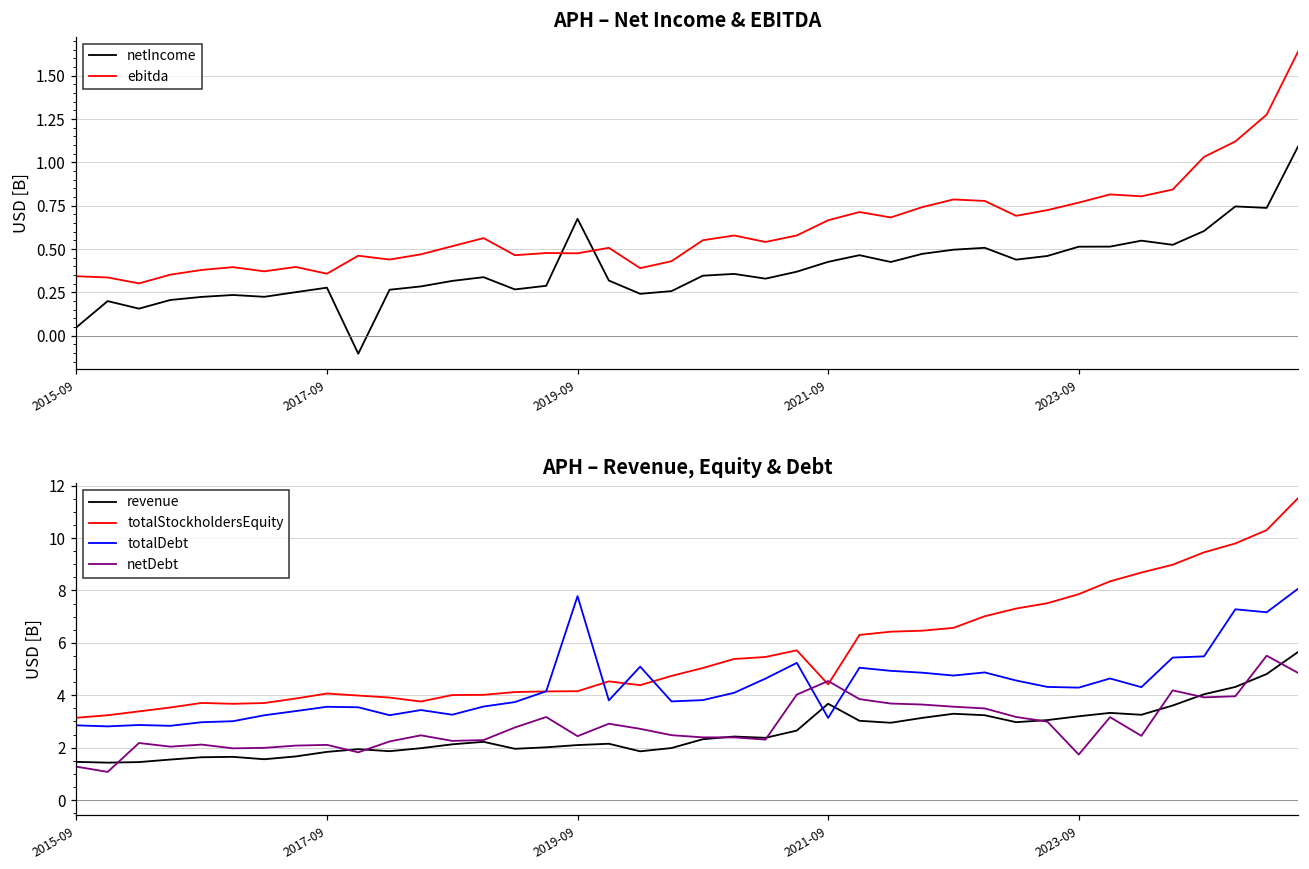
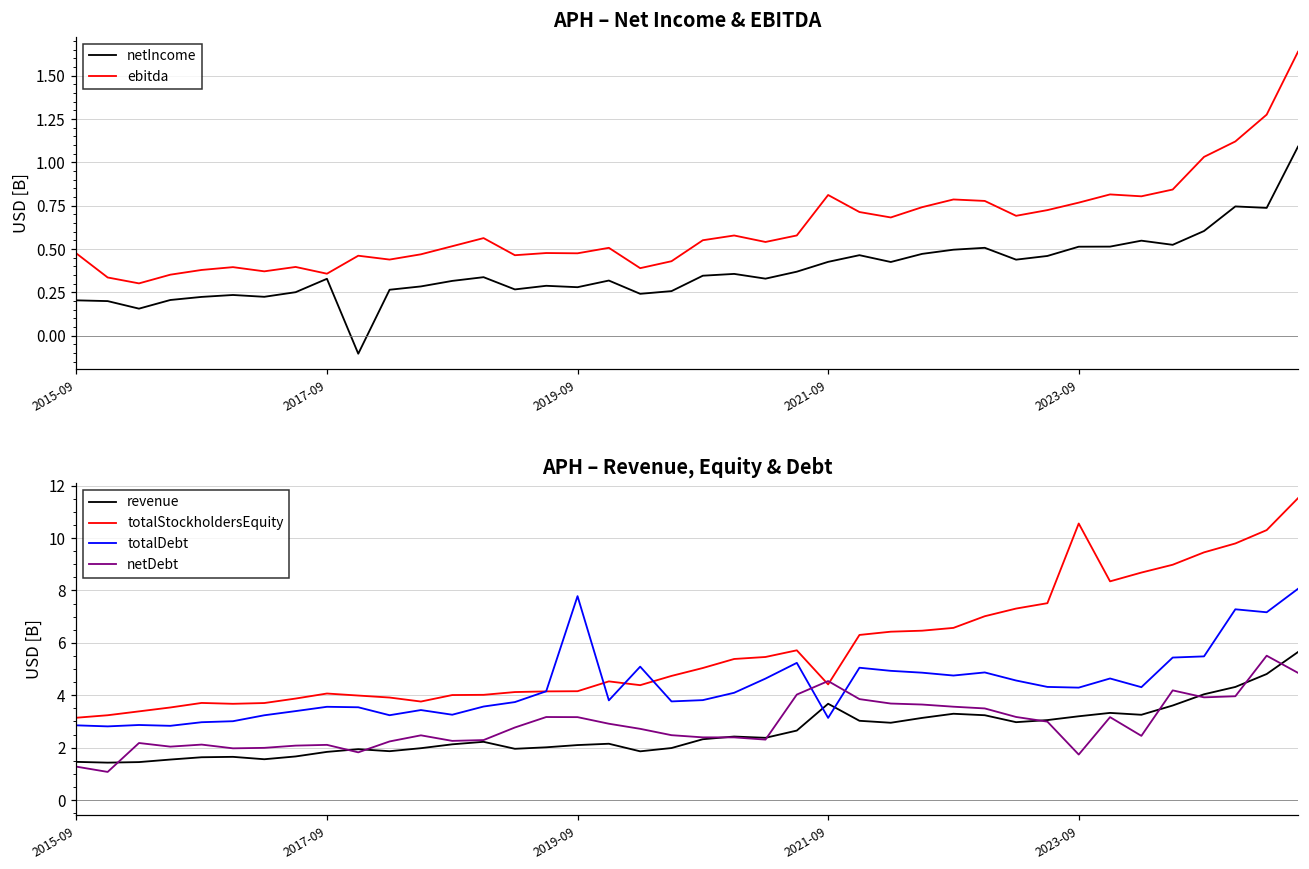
APH – Net Income & EBITDA, netIncome, 2015-09: 0.05 -> 0.20
APH – Net Income & EBITDA, ebitda, 2015-09: 0.34 -> 0.48
APH – Net Income & EBITDA, netIncome, 2017-09: 0.28 -> 0.33
APH – Net Income & EBITDA, netIncome, 2019-09: 0.67 -> 0.28
APH – Net Income & EBITDA, ebitda, 2021-09: 0.67 -> 0.81
APH – Revenue, Equity & Debt, netDebt, 2019-09: 2.4 -> 3.2
APH – Revenue, Equity & Debt, totalStockholdersEquity, 2023-09: 7.9 -> 10.6
